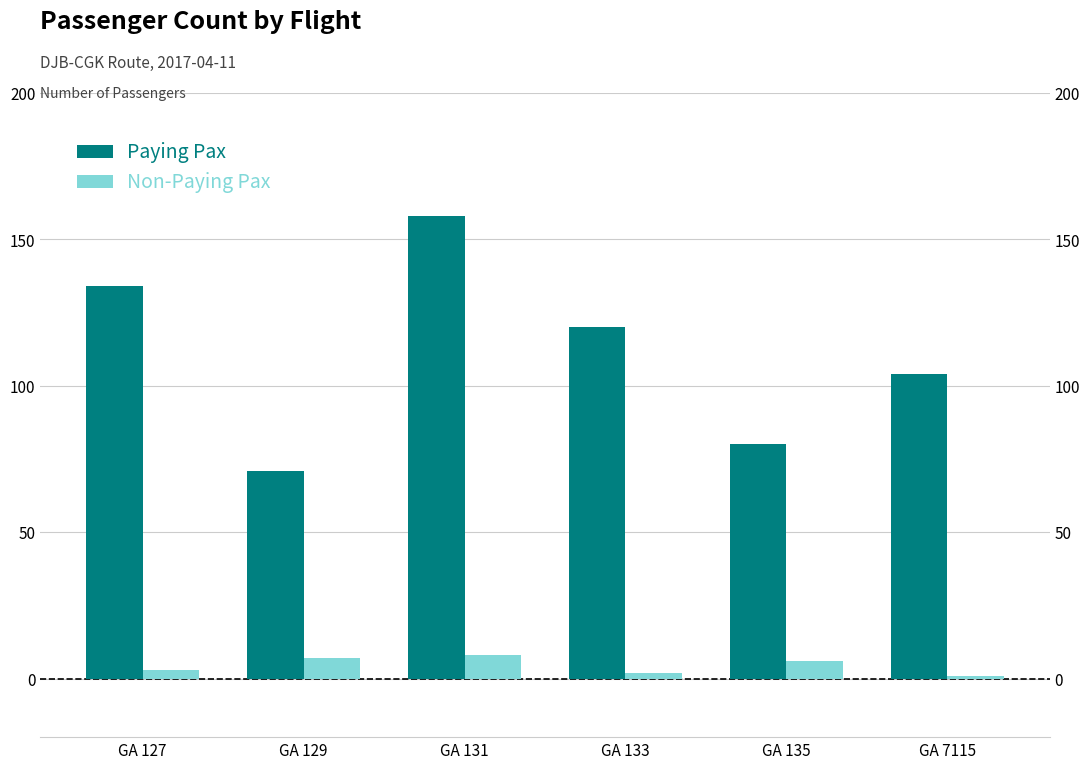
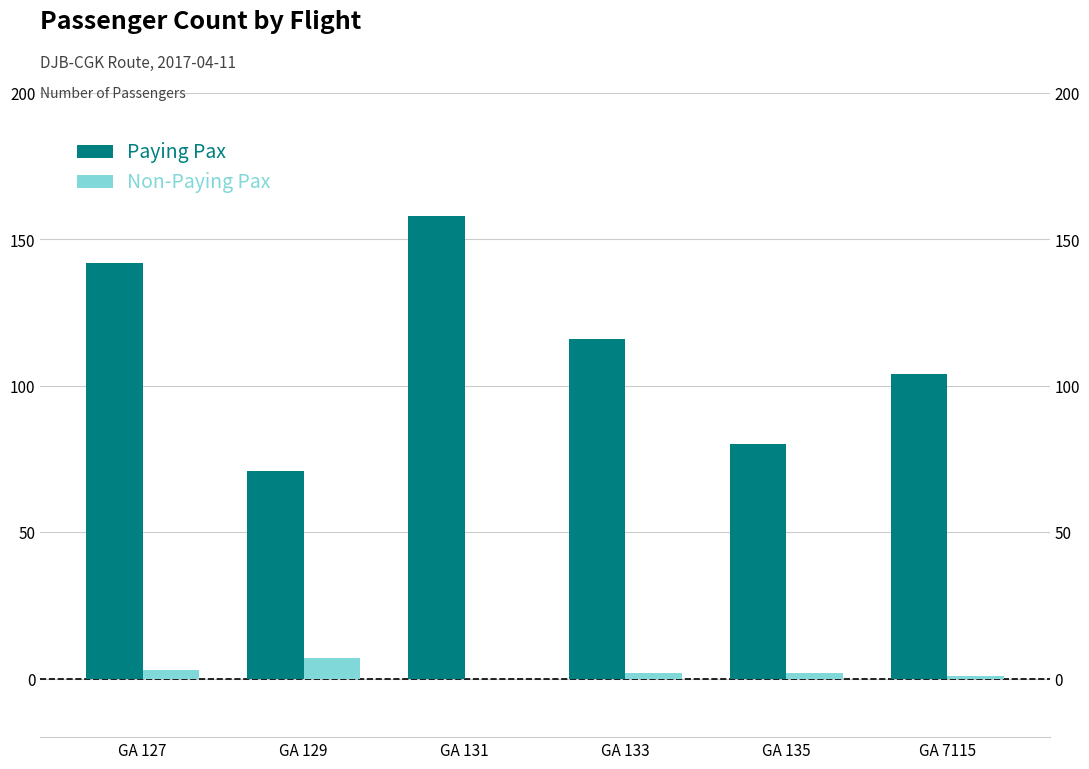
Paying Pax, GA 127: 134 -> 142
Non-Paying Pax, GA 131: 8 -> 0
Paying Pax, GA 133: 120 -> 116
Non-Paying Pax, GA 135: 6 -> 2
